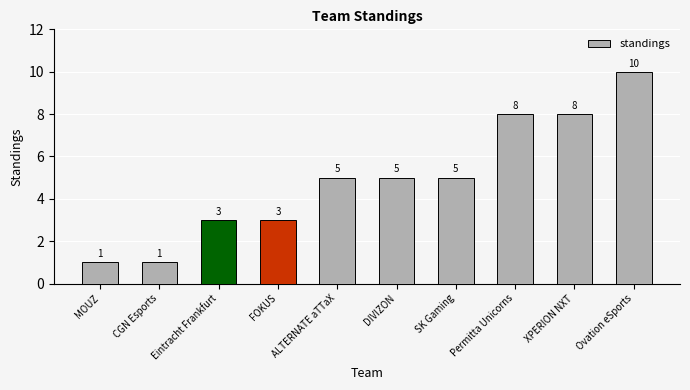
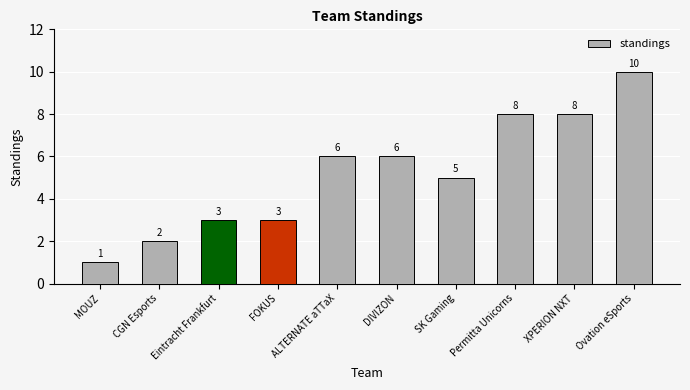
CGN Esports: 1 -> 2
ALTERNATE aTTaX: 5 -> 6
DIVIZON: 5 -> 6
